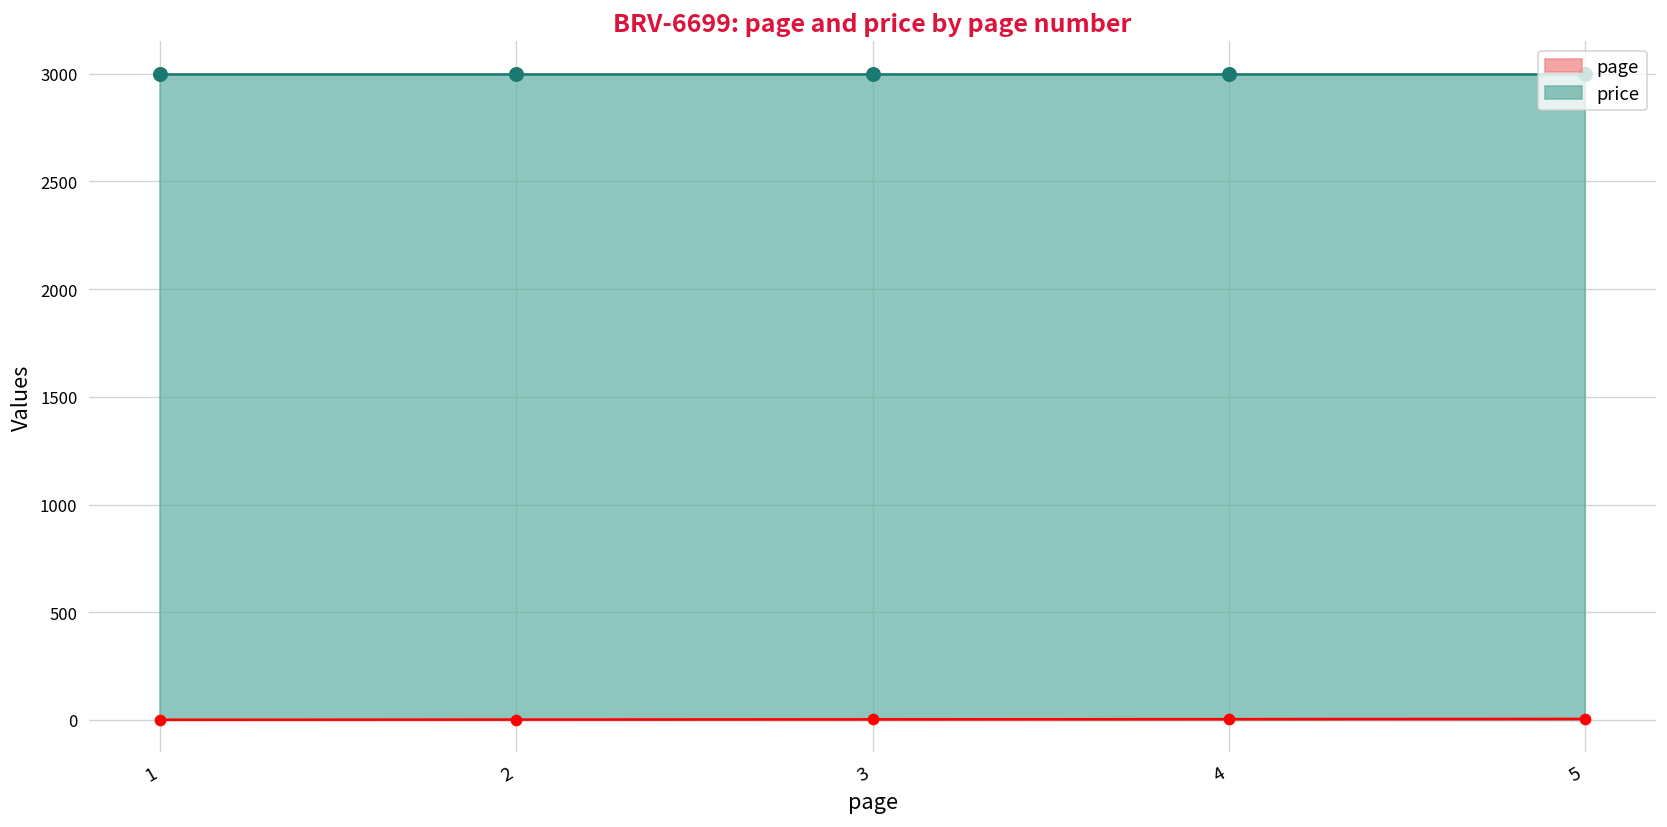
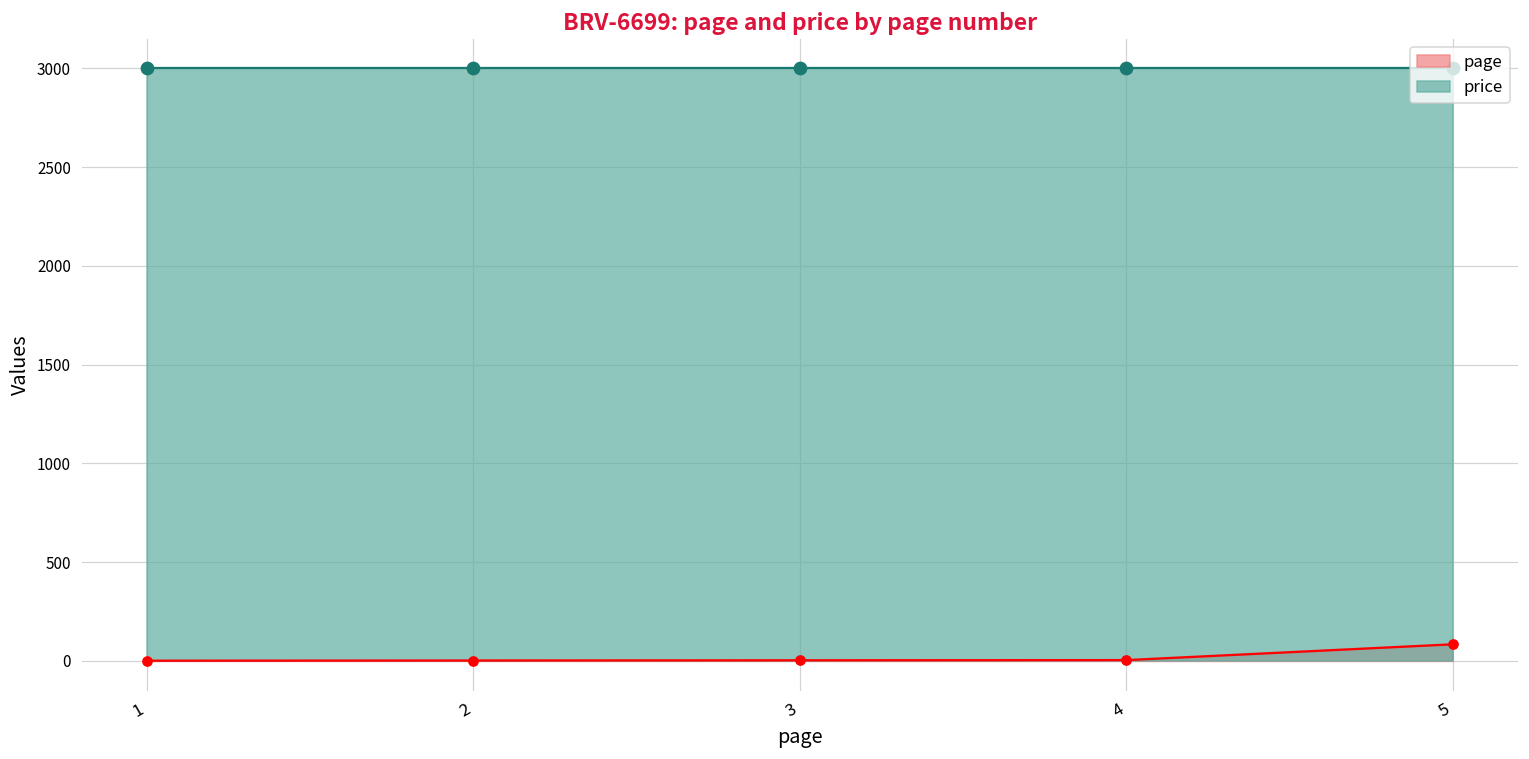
page, 5: 10 -> 80
